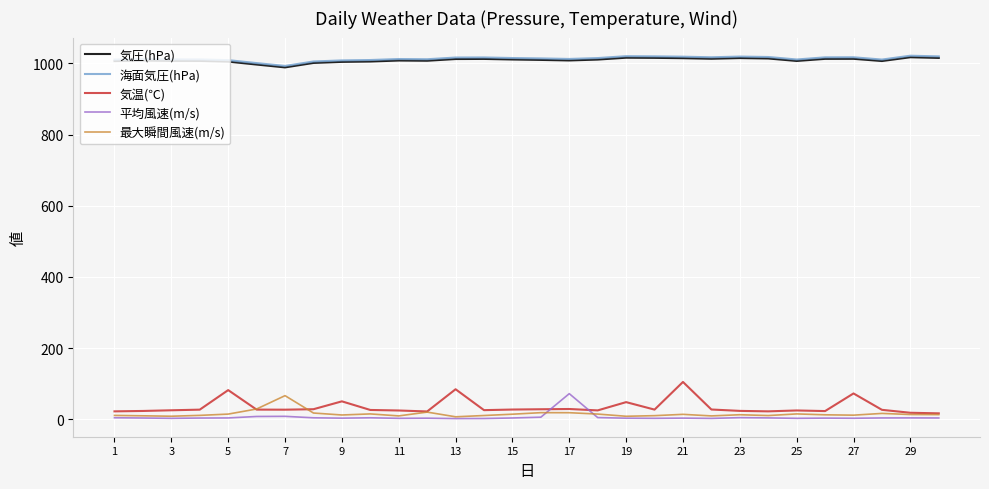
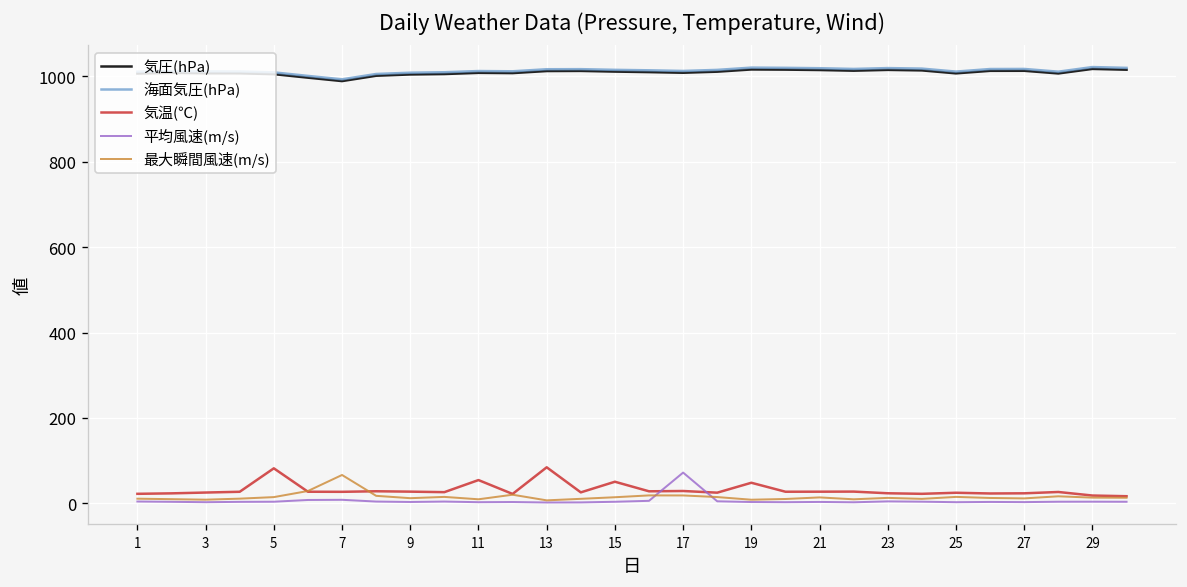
気温(℃), 9: 50 -> 30
気温(℃), 11: 20 -> 50
気温(℃), 15: 30 -> 50
気温(℃), 21: 110 -> 30
気温(℃), 27: 70 -> 20
